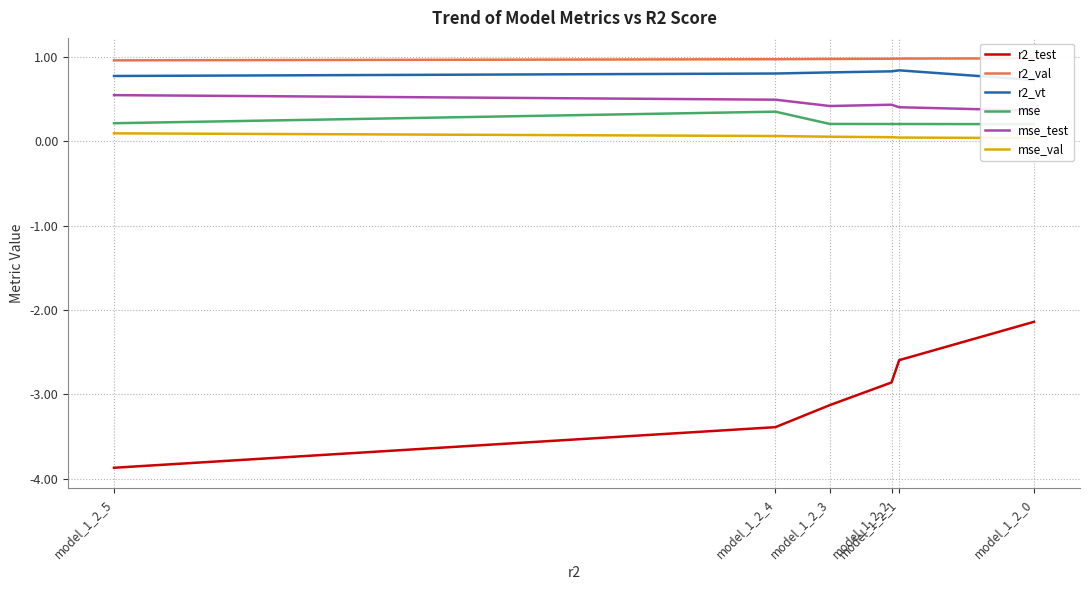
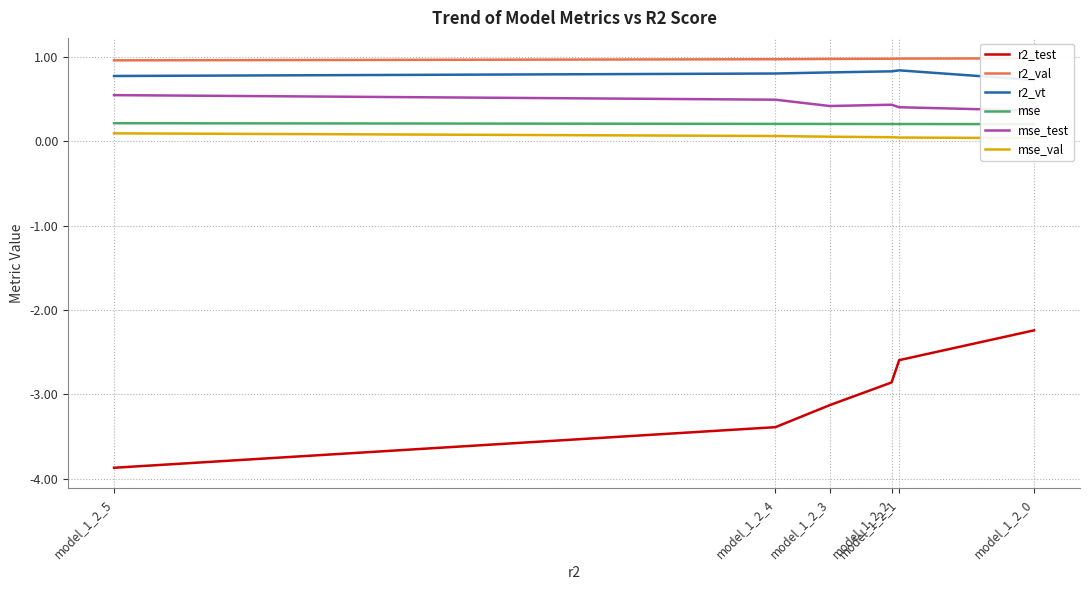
mse, model_1_2_4: 0.4 -> 0.2
r2_test, model_1_2_0: -2.1 -> -2.2
